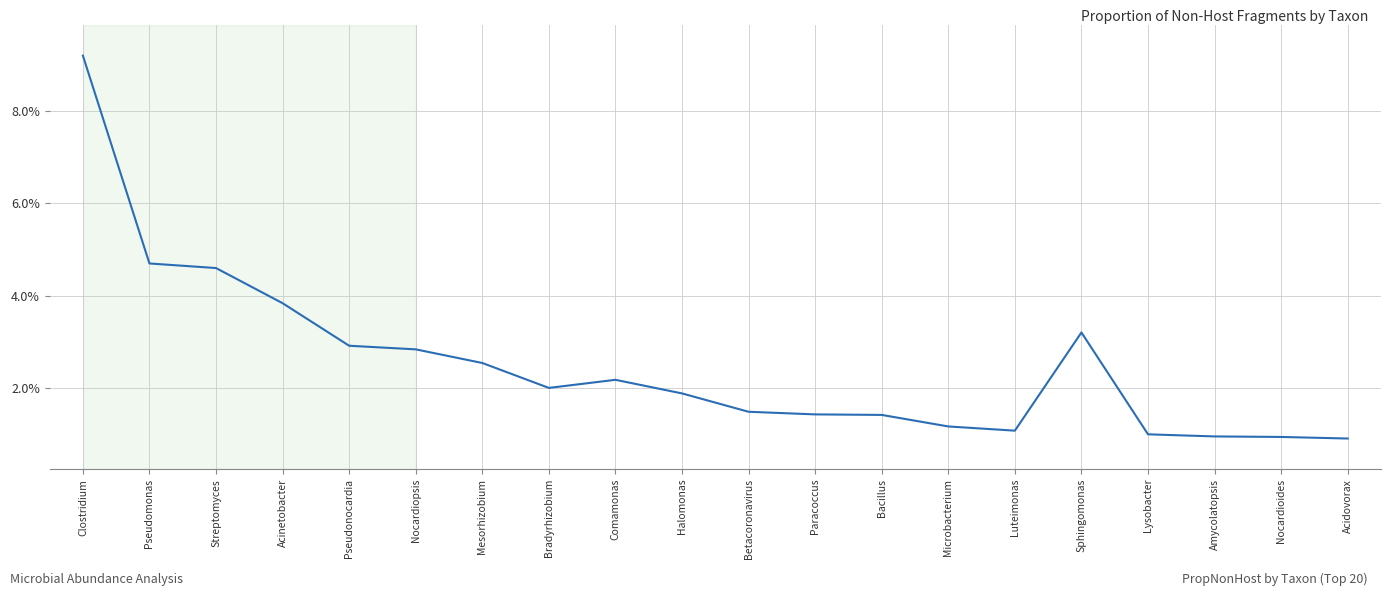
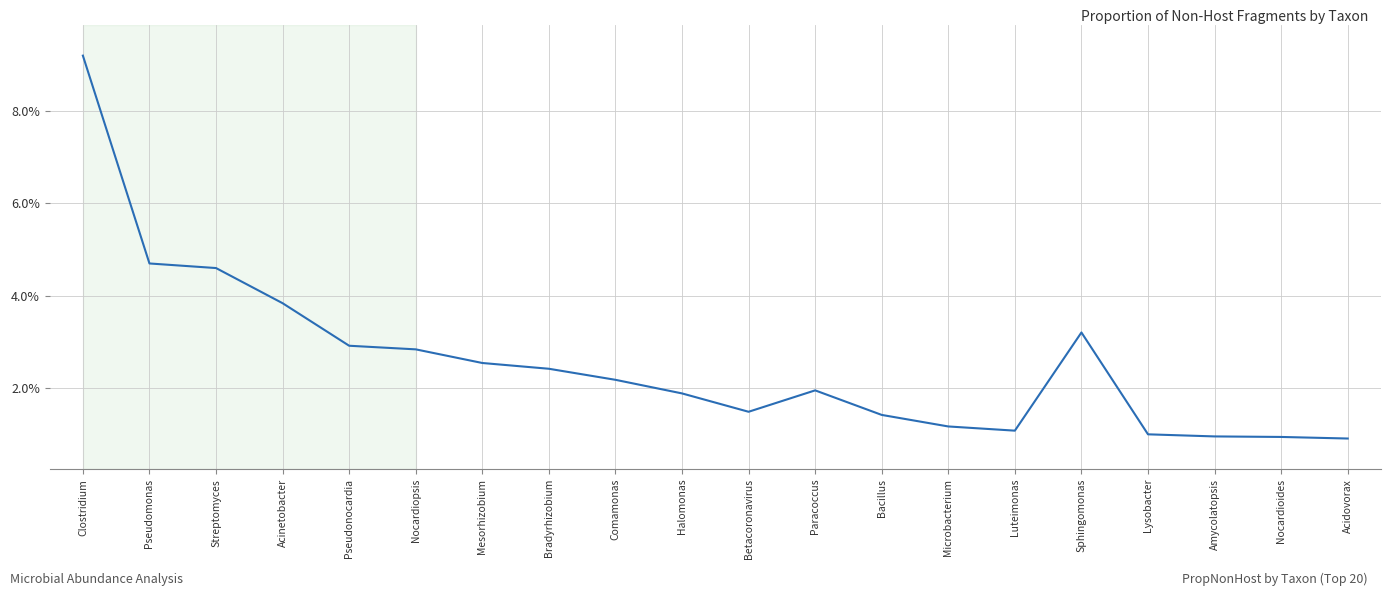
Bradyrhizobium: 2.0% -> 2.4%
Paracoccus: 1.4% -> 2.0%
